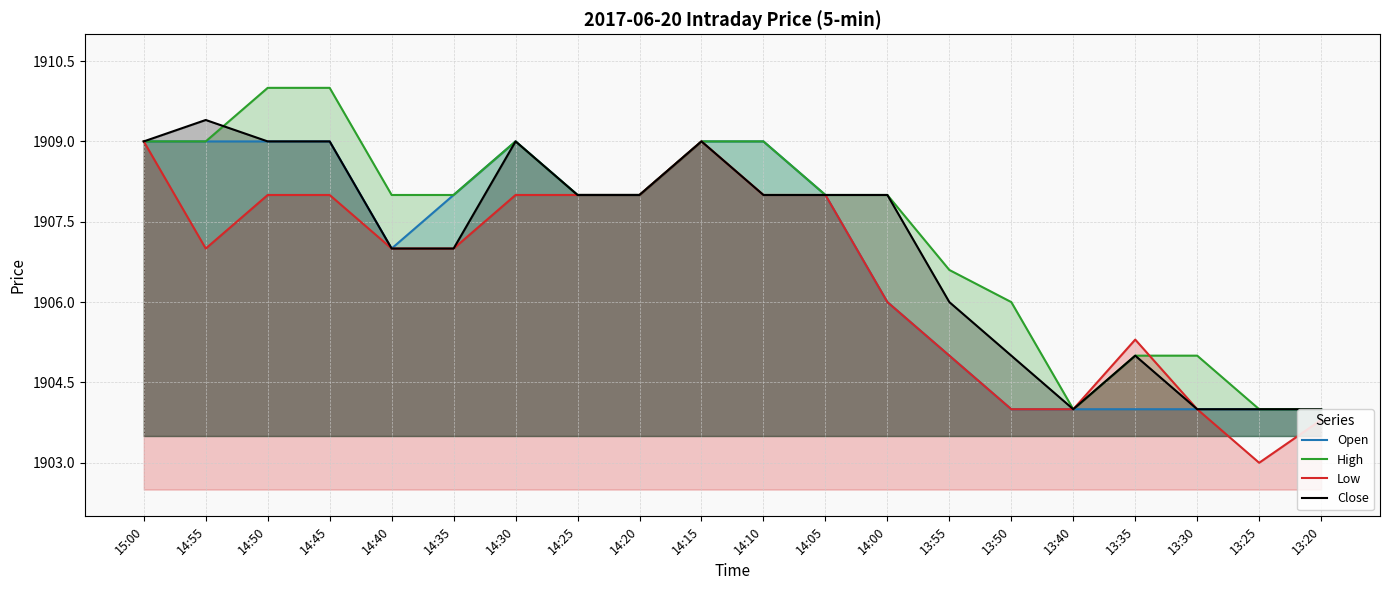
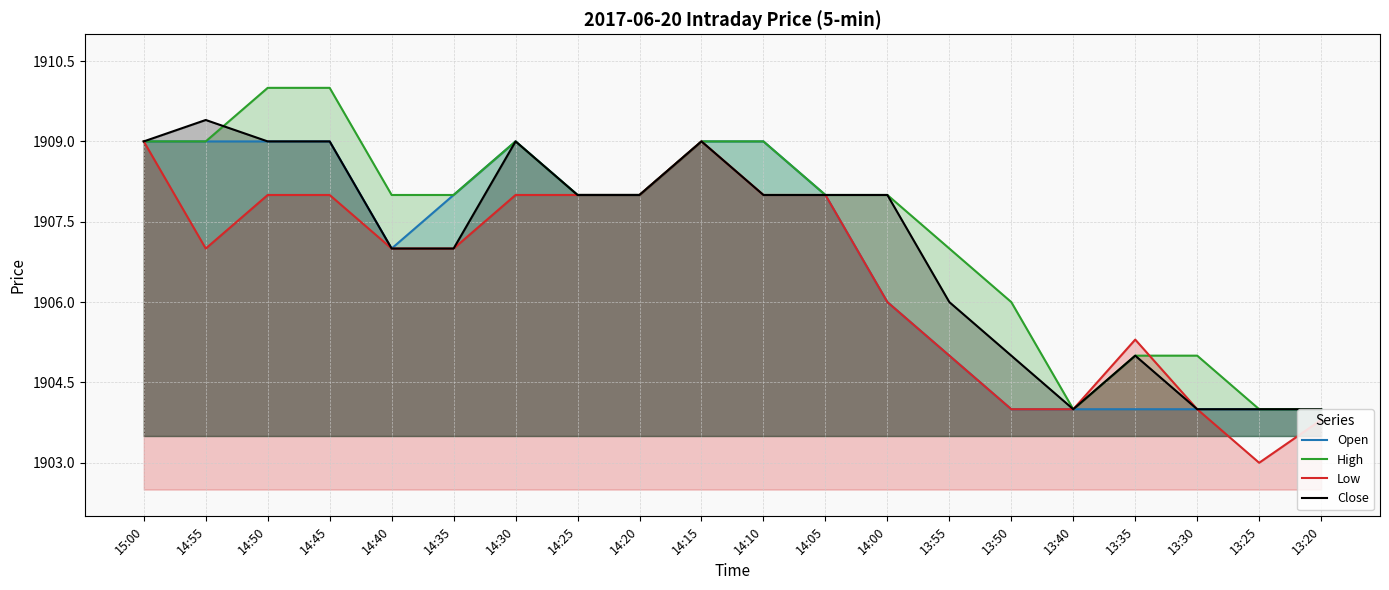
High, 13:55: 1906.6 -> 1907.0
